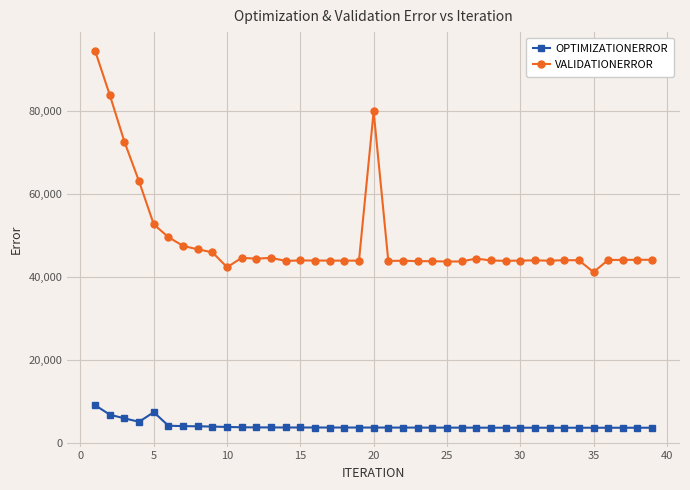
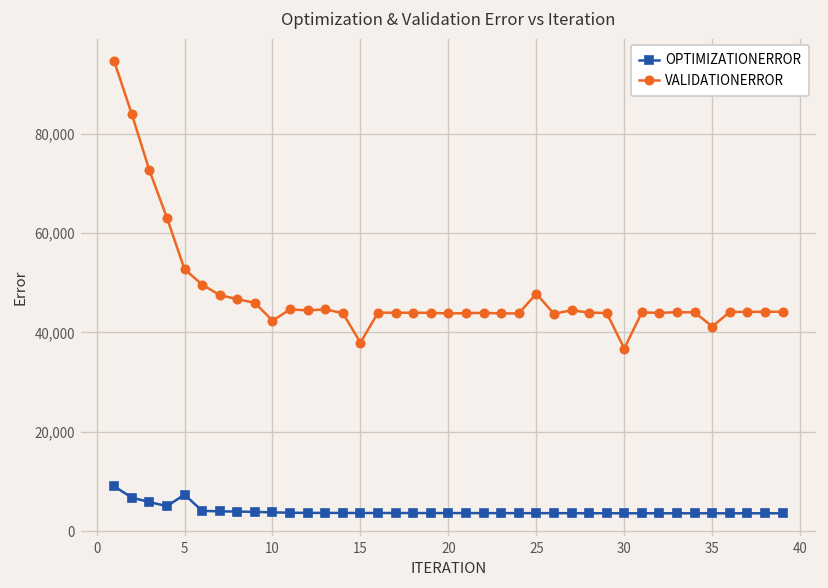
VALIDATIONERROR, 15: 44,000 -> 38,000
VALIDATIONERROR, 20: 80,000 -> 44,000
VALIDATIONERROR, 25: 44,000 -> 48,000
VALIDATIONERROR, 30: 44,000 -> 37,000
